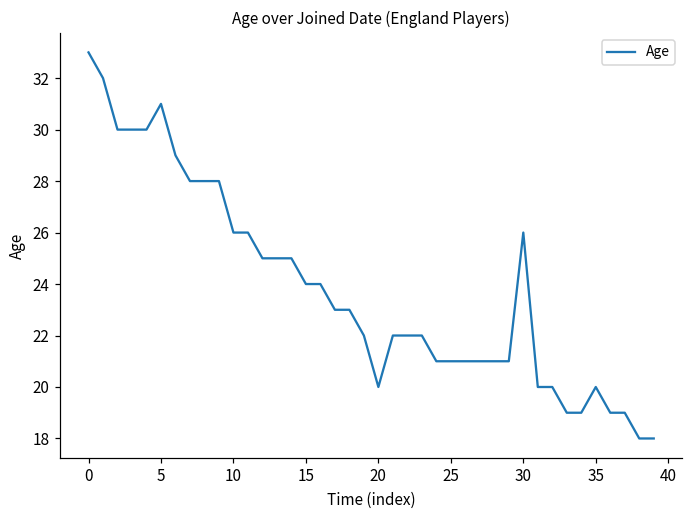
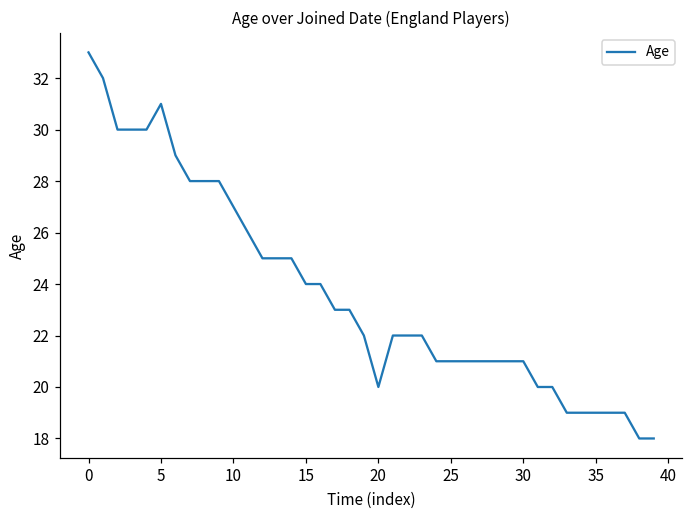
10: 26 -> 27
30: 26 -> 21
35: 20 -> 19
